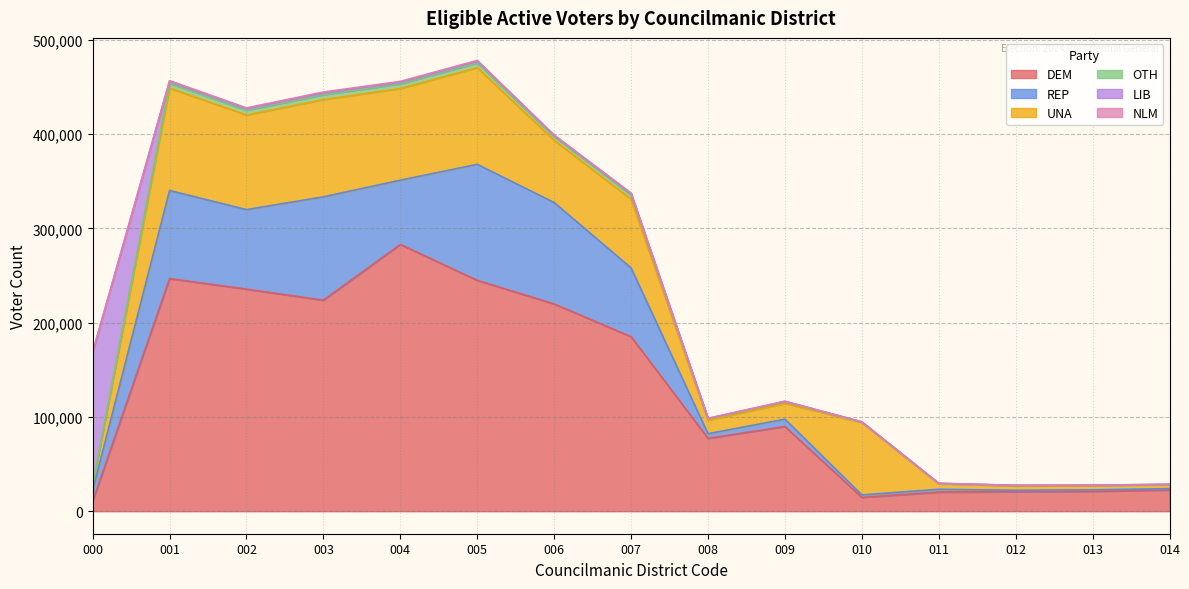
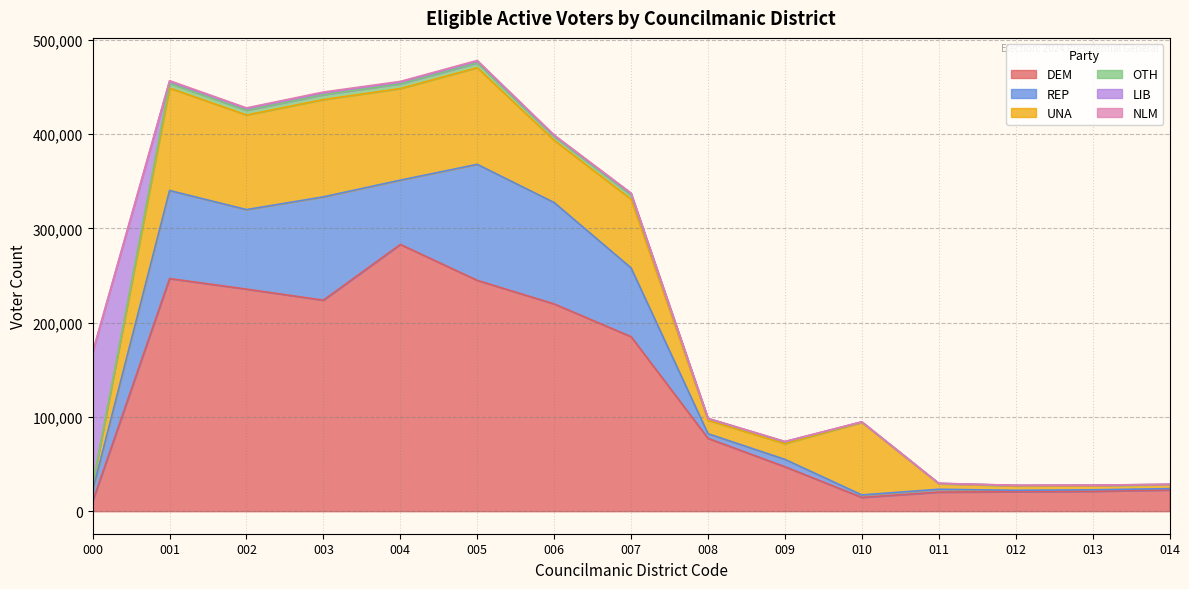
DEM, 009: 90,000 -> 50,000
